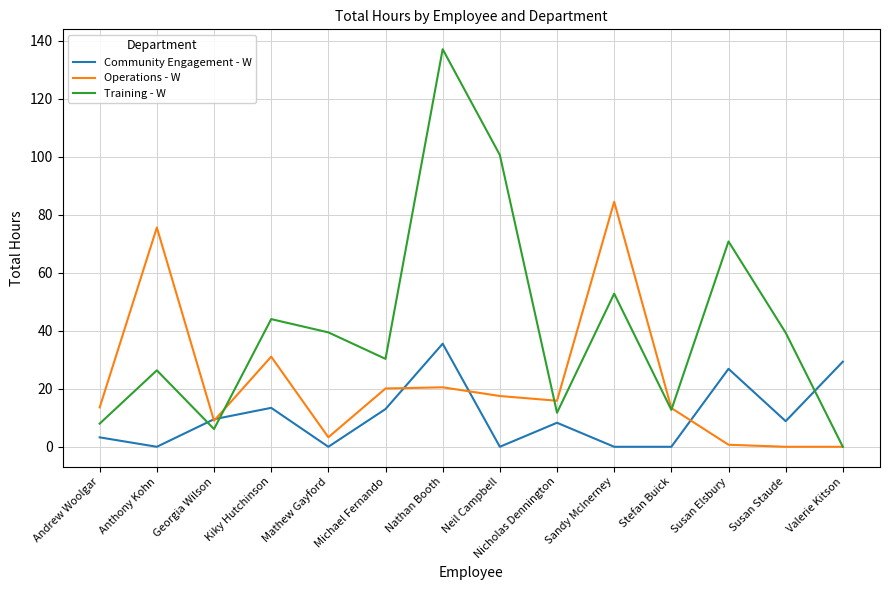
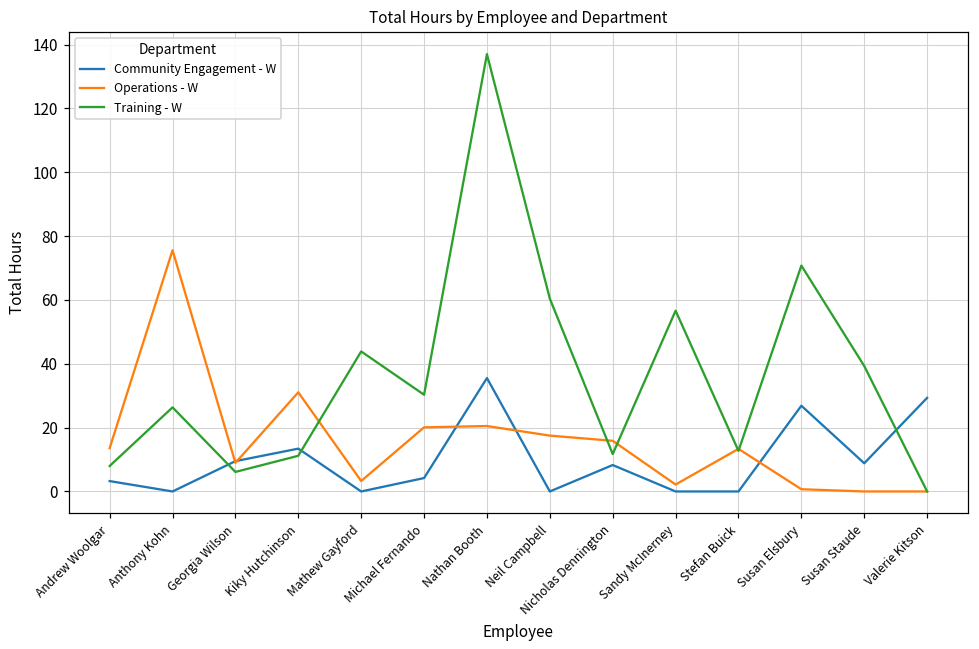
Training - W, Kiky Hutchinson: 44 -> 11
Training - W, Mathew Gayford: 39 -> 44
Community Engagement - W, Michael Fernando: 13 -> 4
Training - W, Neil Campbell: 101 -> 60
Operations - W, Sandy McInerney: 84 -> 2
Training - W, Sandy McInerney: 53 -> 57
